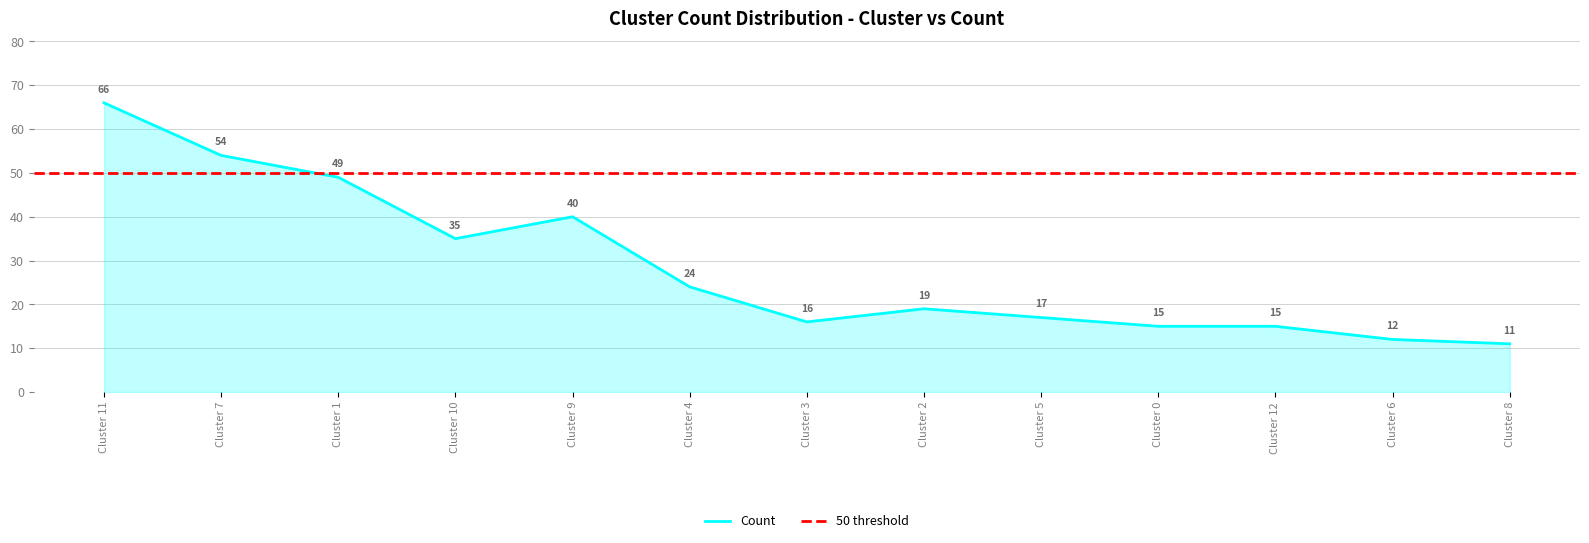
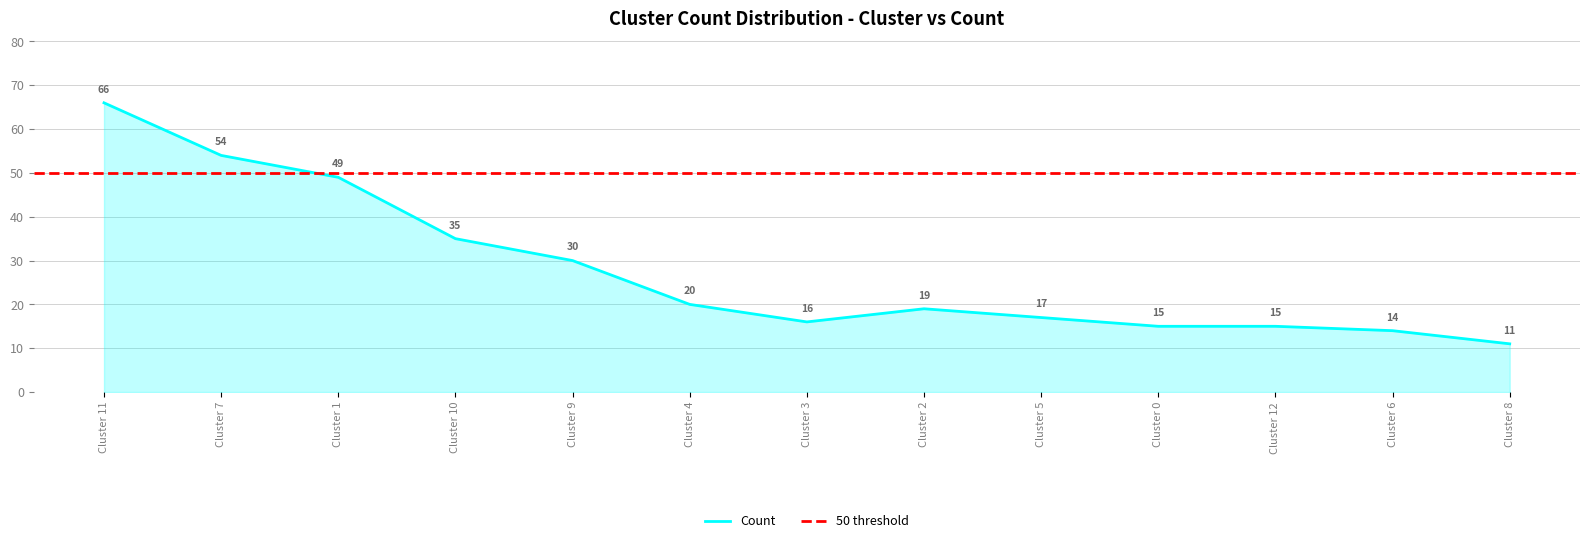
Cluster 9: 40 -> 30
Cluster 4: 24 -> 20
Cluster 6: 12 -> 14
